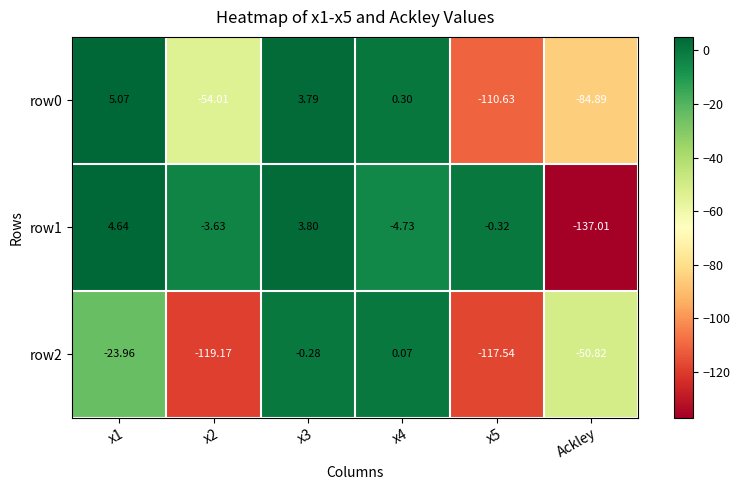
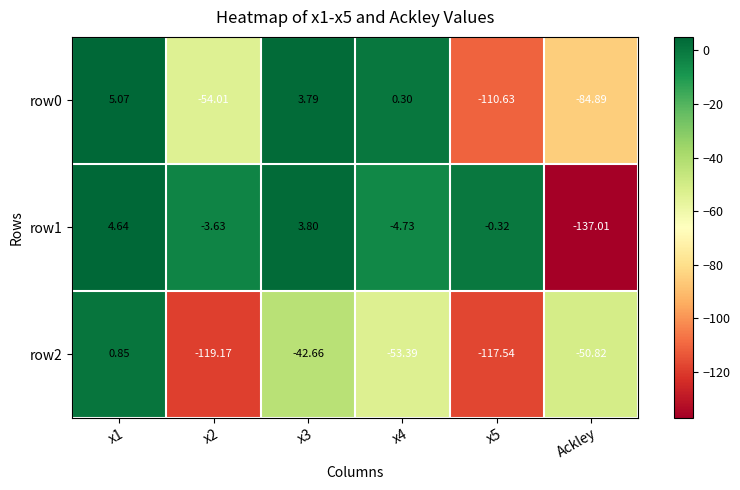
row2, x1: -23.96 -> 0.85
row2, x3: -0.28 -> -42.66
row2, x4: 0.07 -> -53.39
